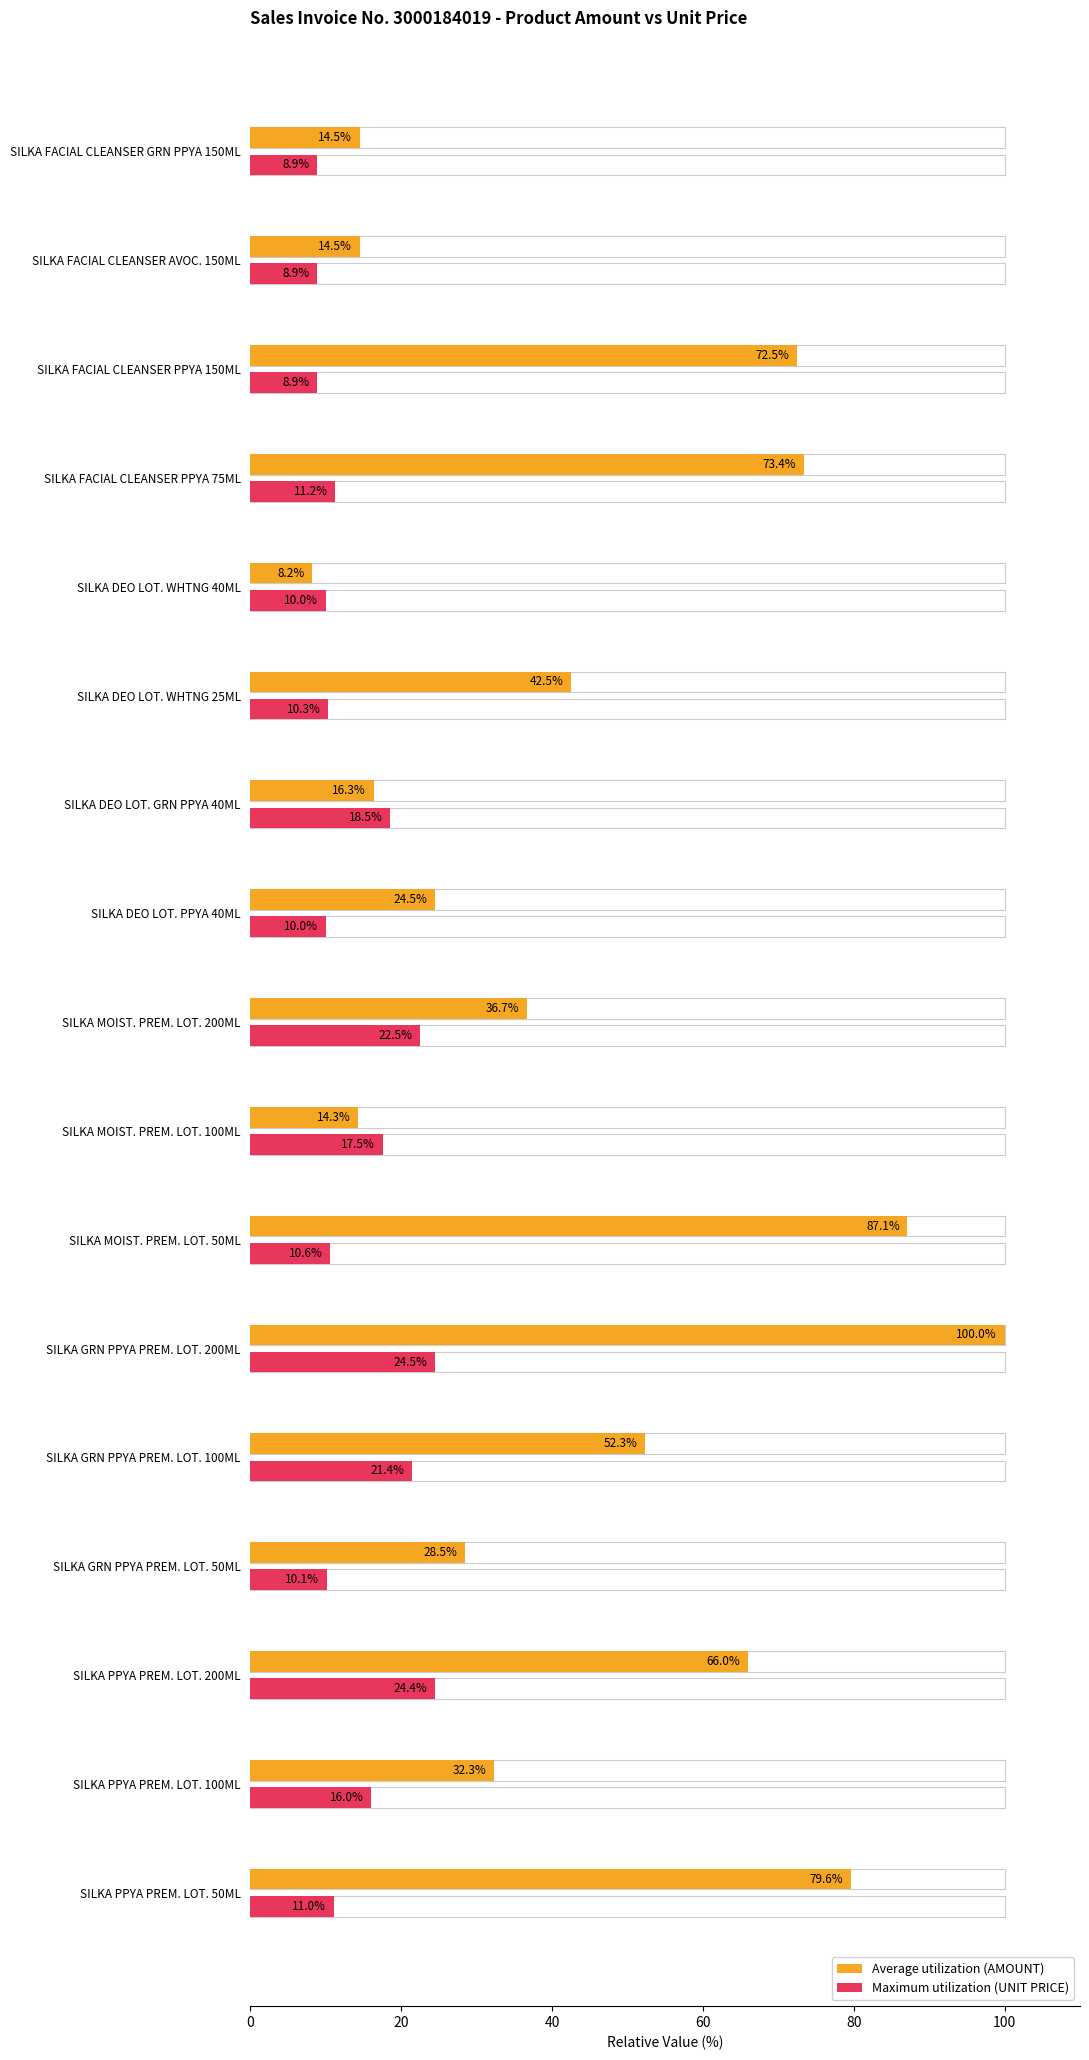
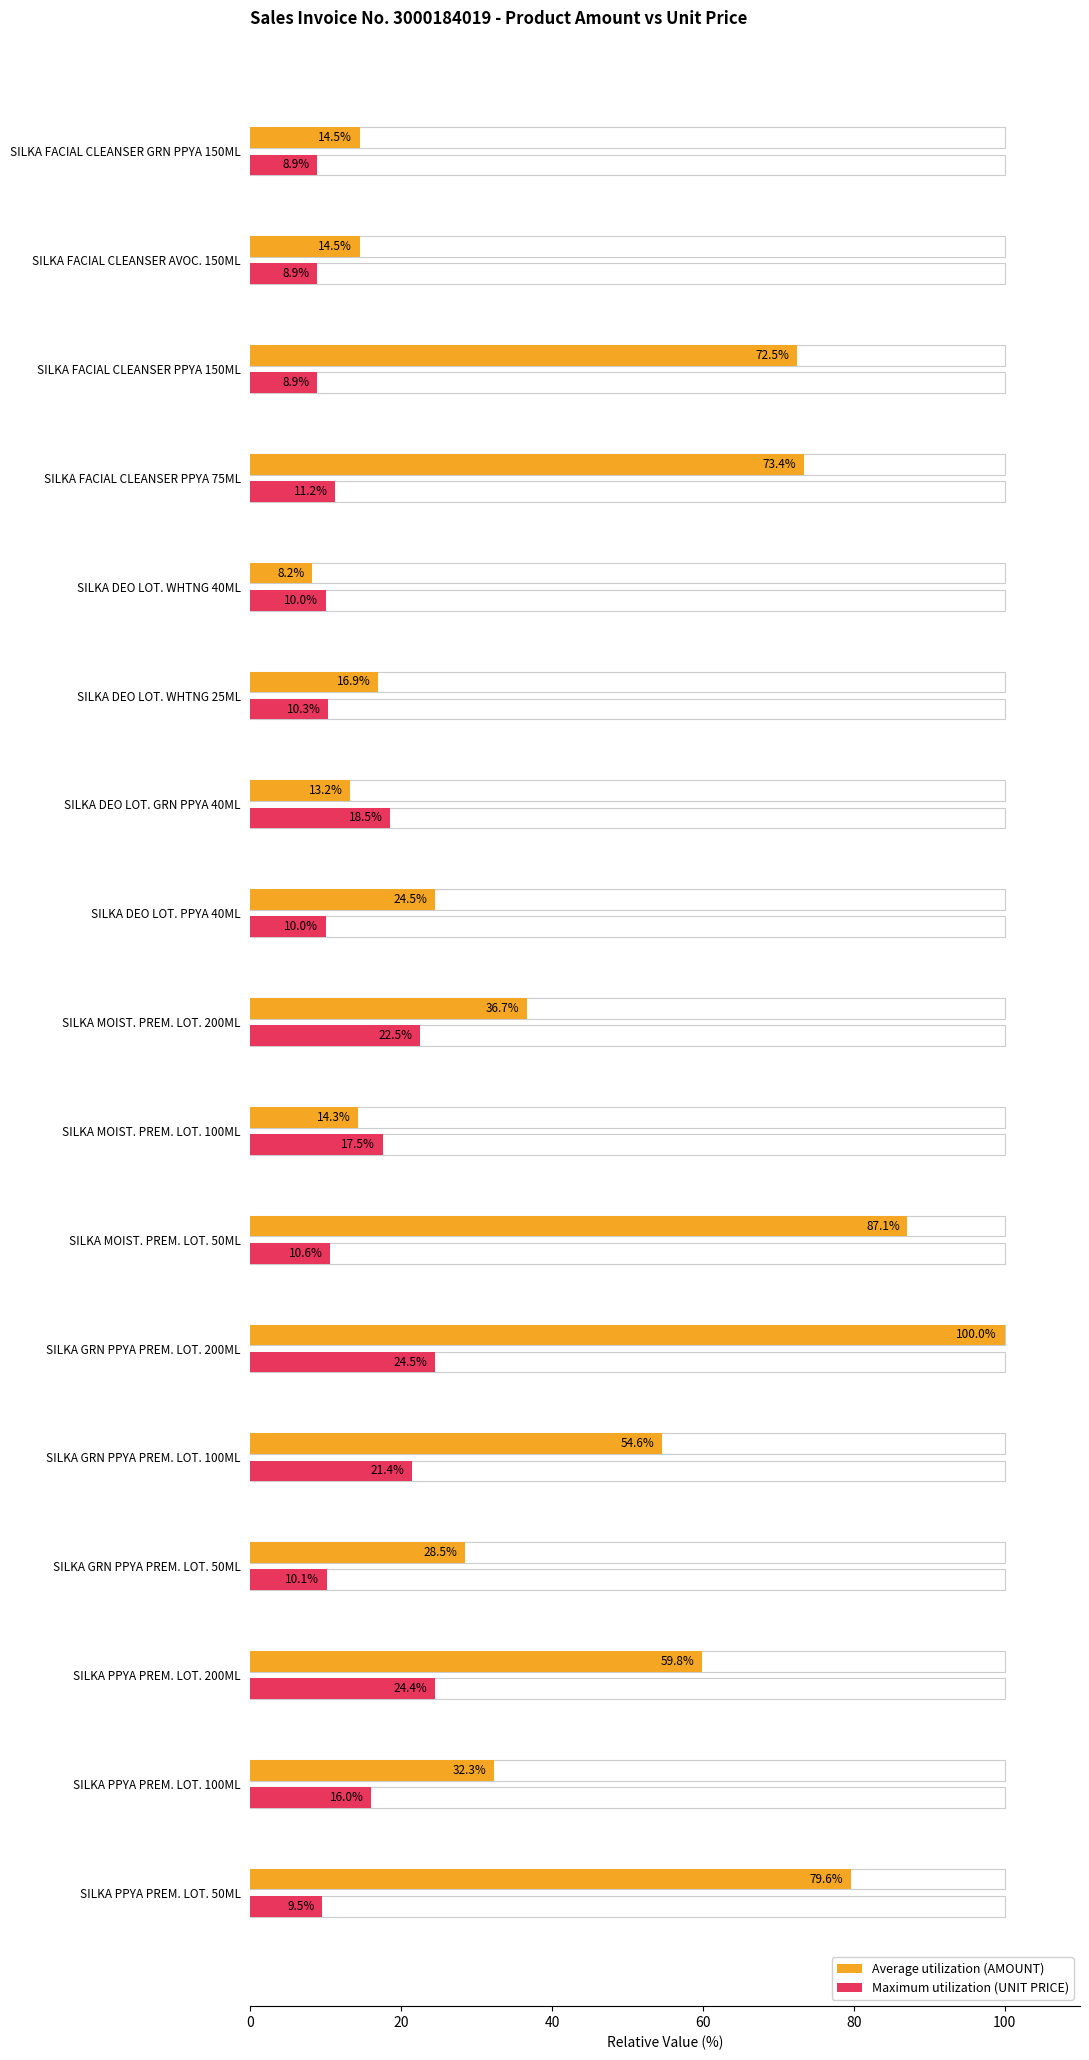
Average utilization (AMOUNT), SILKA DEO LOT. WHTNG 25ML: 42.5% -> 16.9%
Average utilization (AMOUNT), SILKA DEO LOT. GRN PPYA 40ML: 16.3% -> 13.2%
Average utilization (AMOUNT), SILKA GRN PPYA PREM. LOT. 100ML: 52.3% -> 54.6%
Average utilization (AMOUNT), SILKA PPYA PREM. LOT. 200ML: 66.0% -> 59.8%
Maximum utilization (UNIT PRICE), SILKA PPYA PREM. LOT. 50ML: 11.0% -> 9.5%
